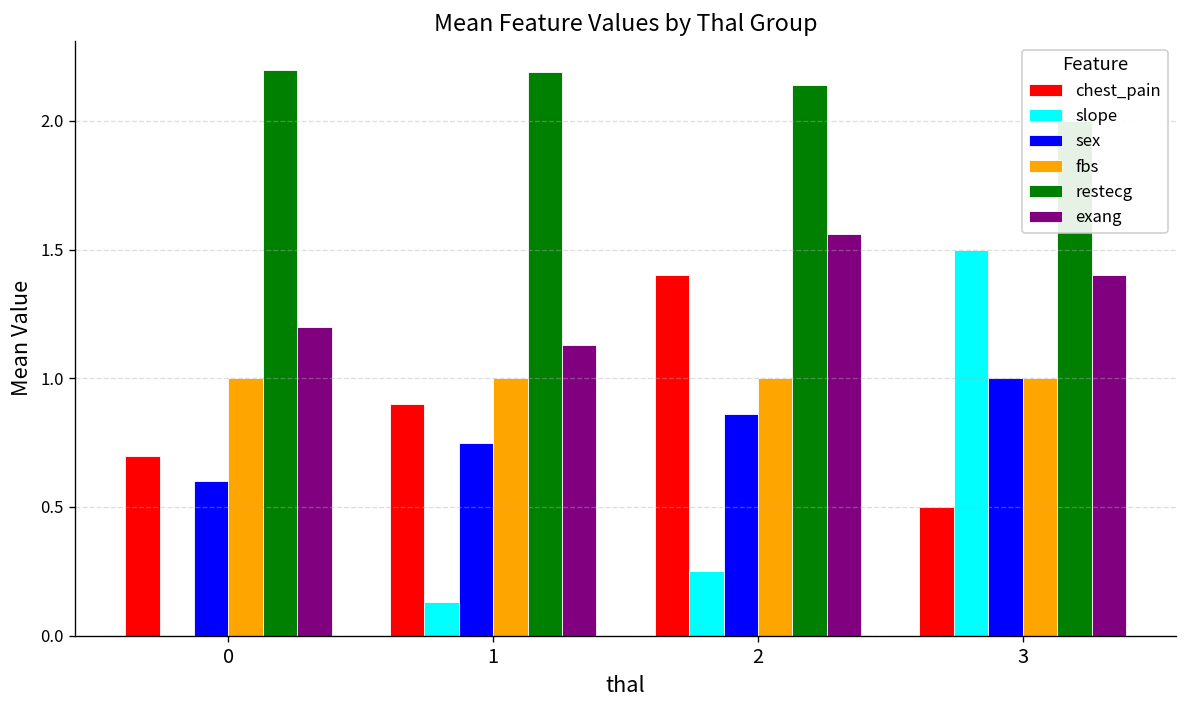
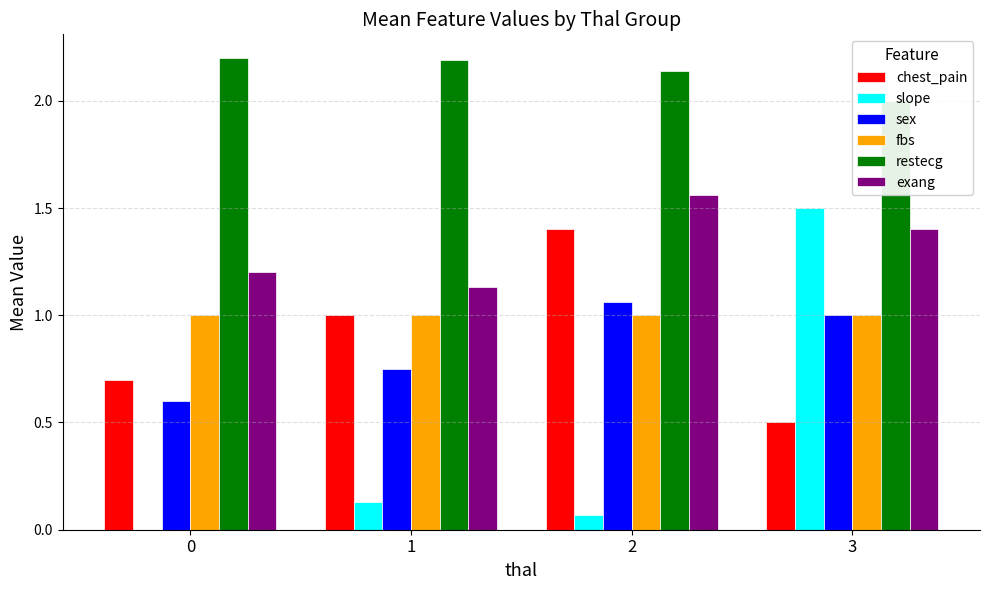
chest_pain, 1: 0.9 -> 1.0
slope, 2: 0.25 -> 0.07
sex, 2: 0.86 -> 1.06
